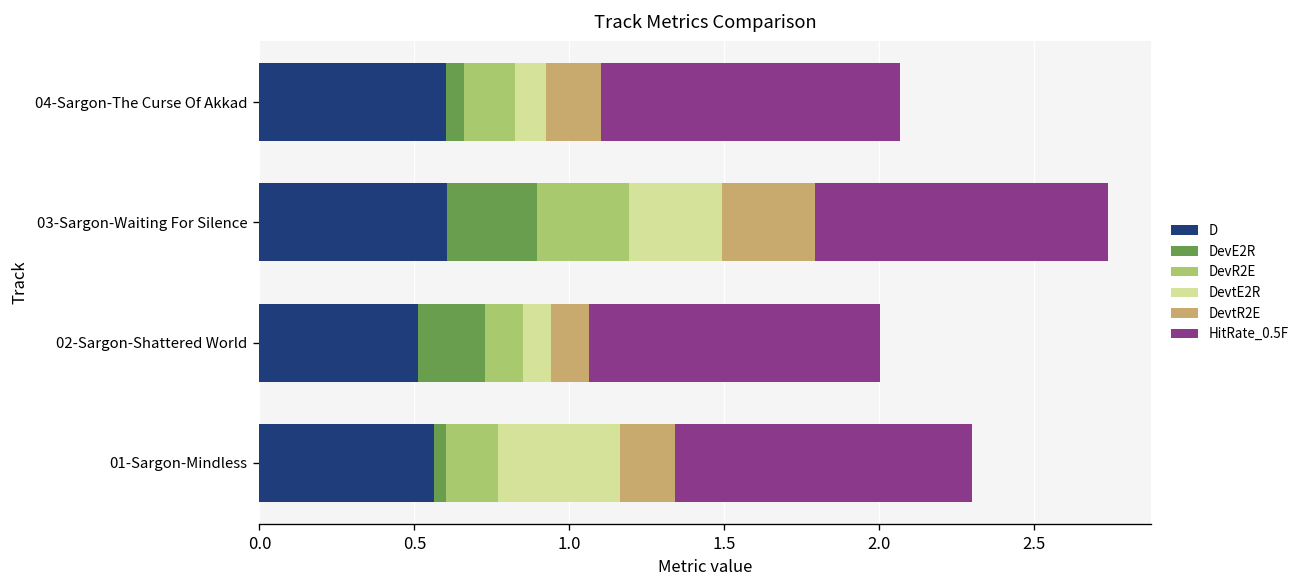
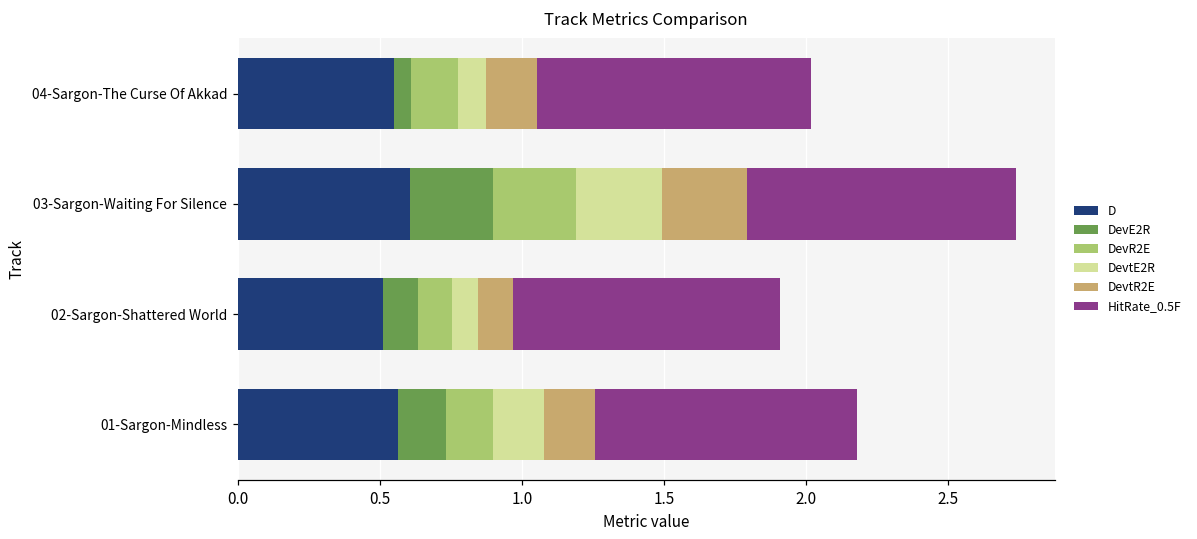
D, 04-Sargon-The Curse Of Akkad: 0.60 -> 0.55
DevE2R, 02-Sargon-Shattered World: 0.22 -> 0.12
DevE2R, 01-Sargon-Mindless: 0.04 -> 0.17
DevtE2R, 01-Sargon-Mindless: 0.39 -> 0.18
HitRate_0.5F, 01-Sargon-Mindless: 0.96 -> 0.92
